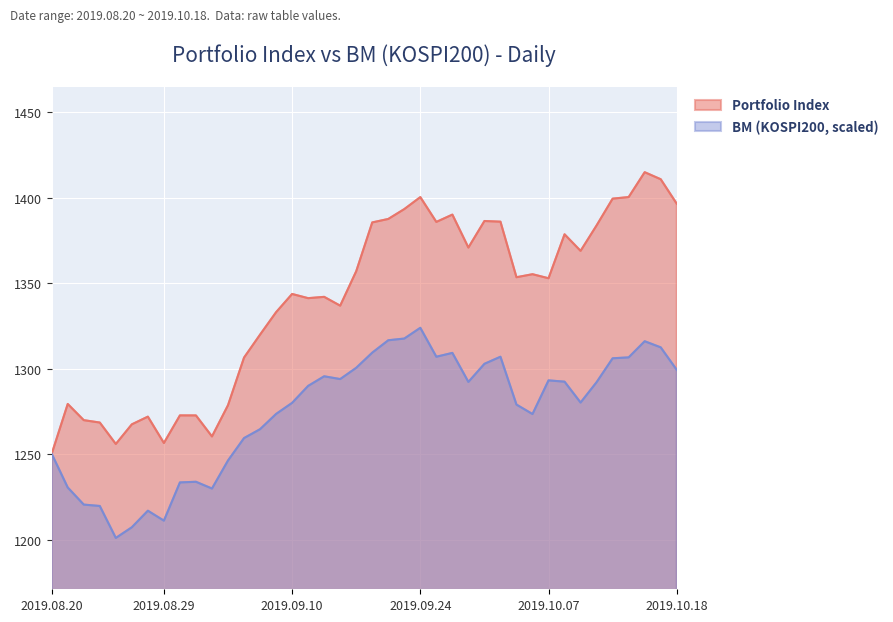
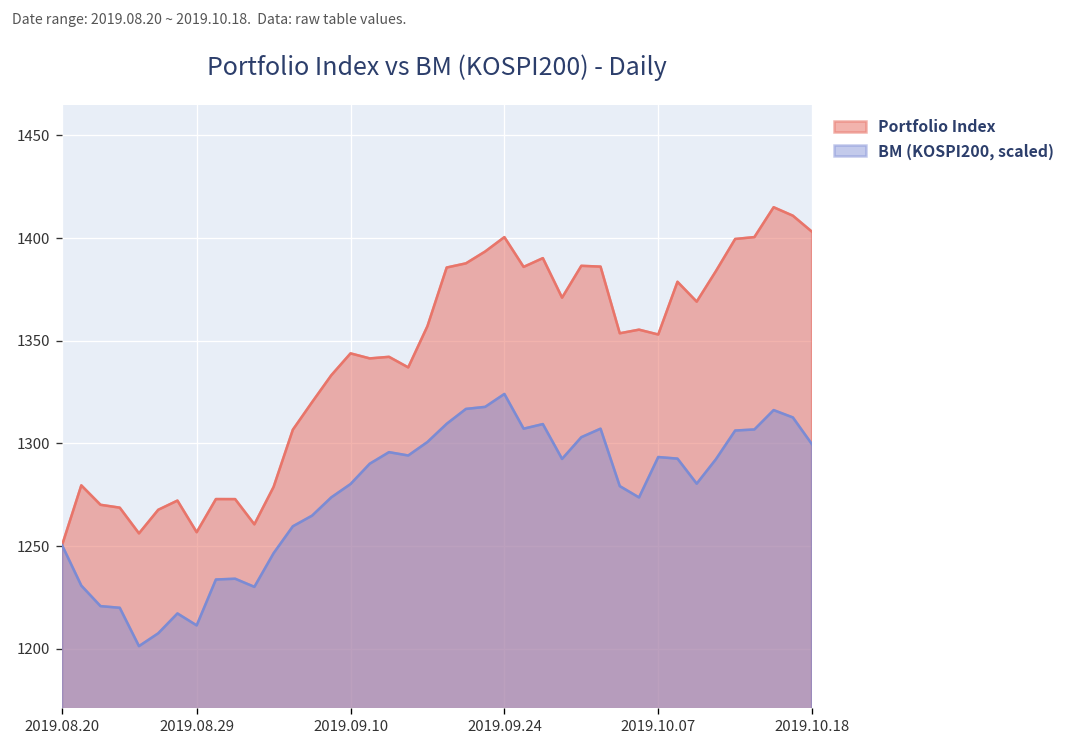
Portfolio Index, 2019.10.18: 1397 -> 1403
